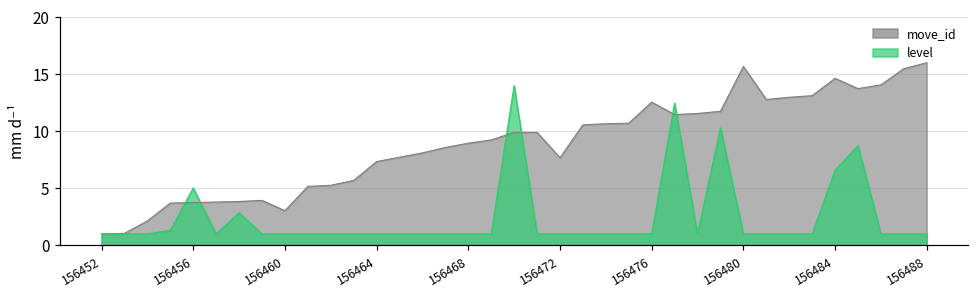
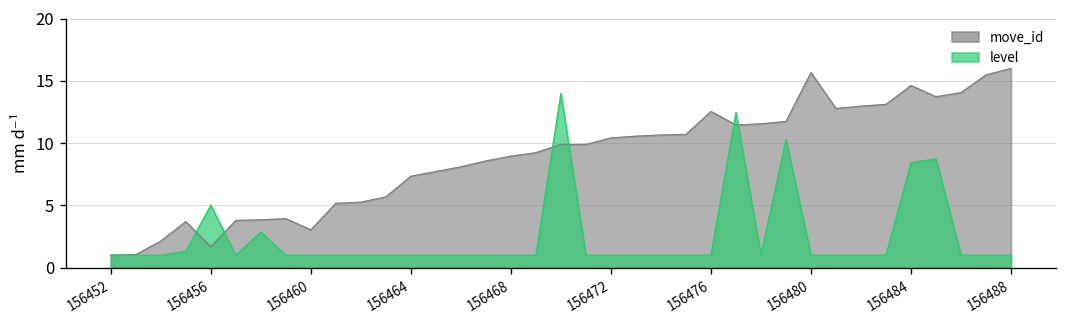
move_id, 156456: 3.7 -> 1.7
move_id, 156472: 7.7 -> 10.4
level, 156484: 6.6 -> 8.4
